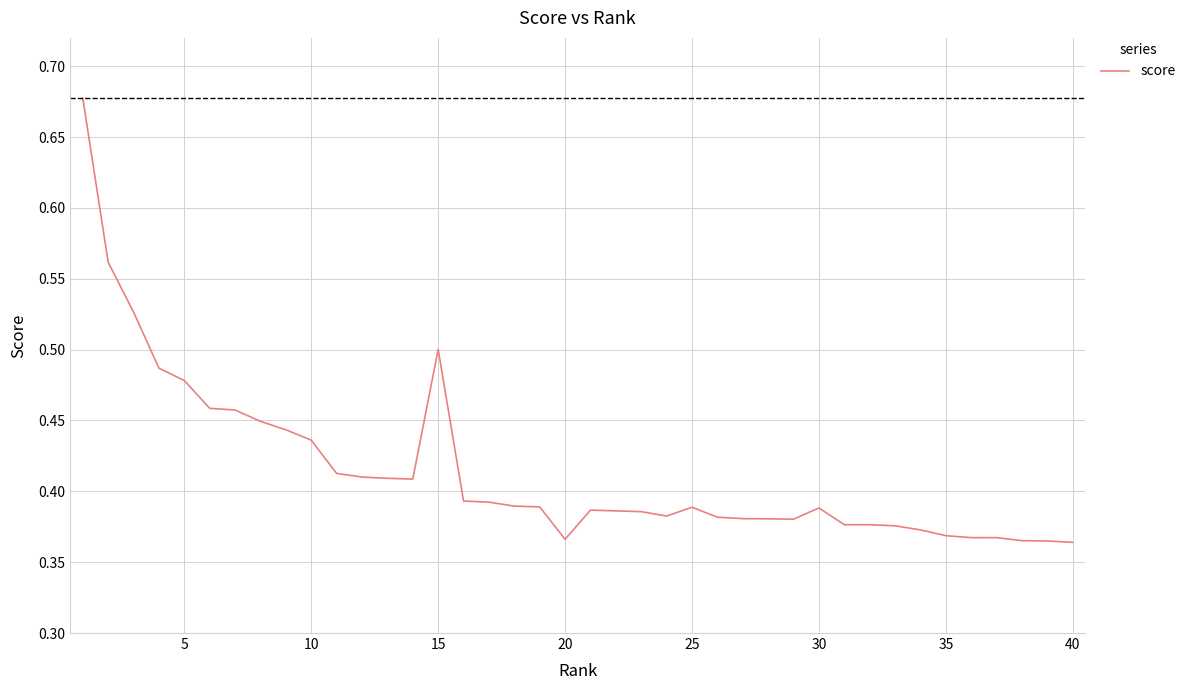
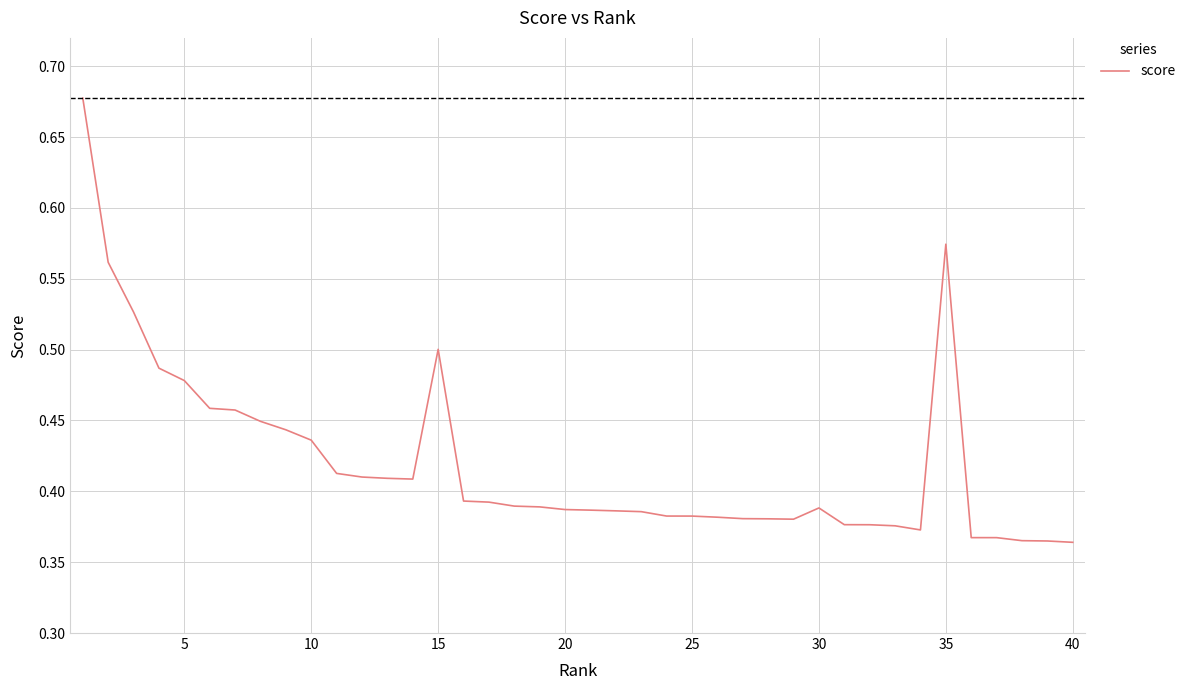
20: 0.366 -> 0.387
25: 0.389 -> 0.383
35: 0.369 -> 0.574
